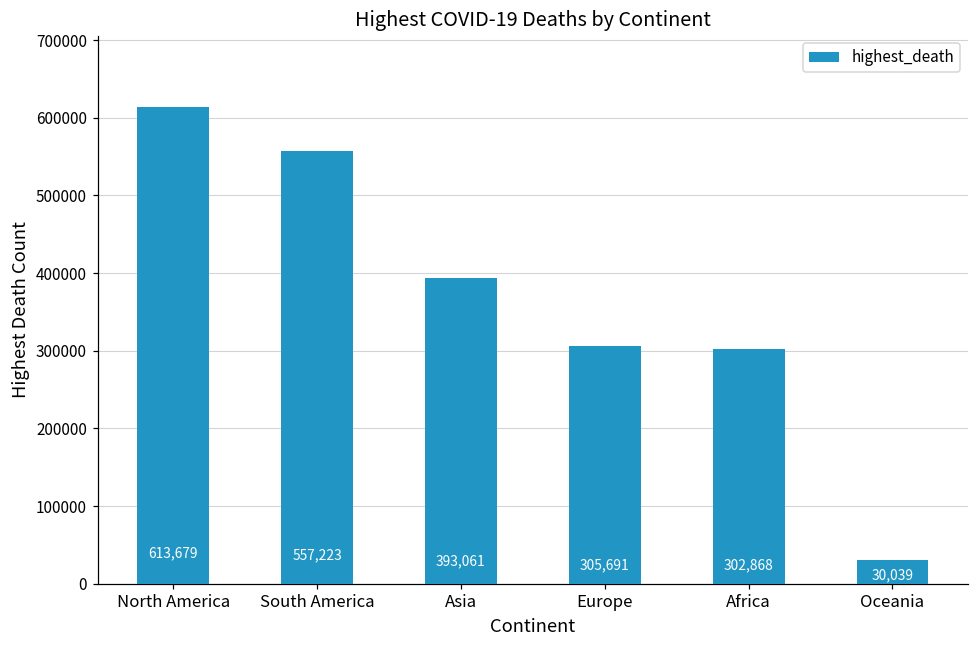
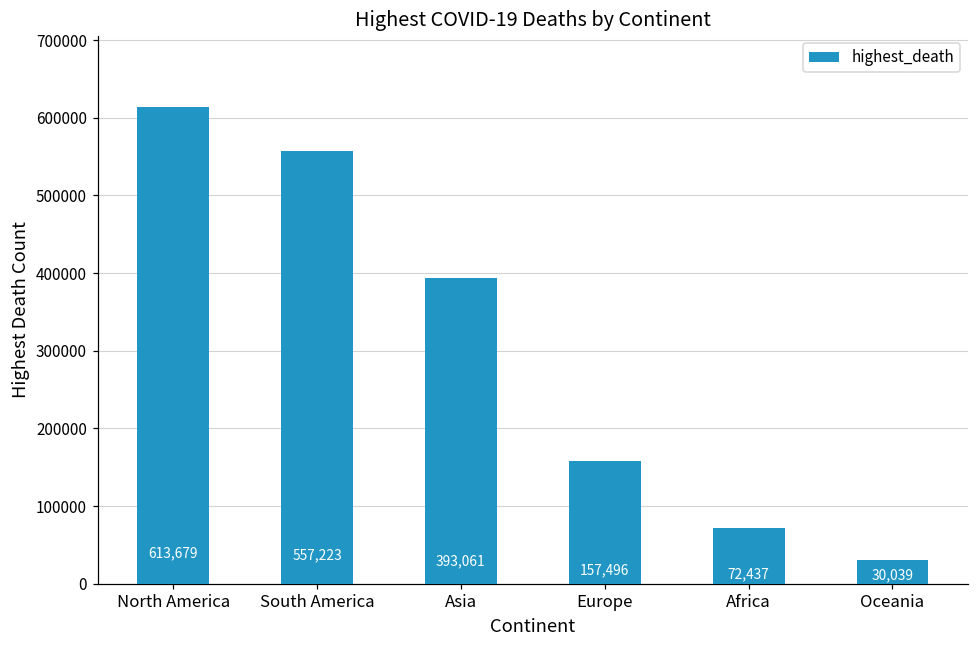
Europe: 305,691 -> 157,496
Africa: 302,868 -> 72,437
